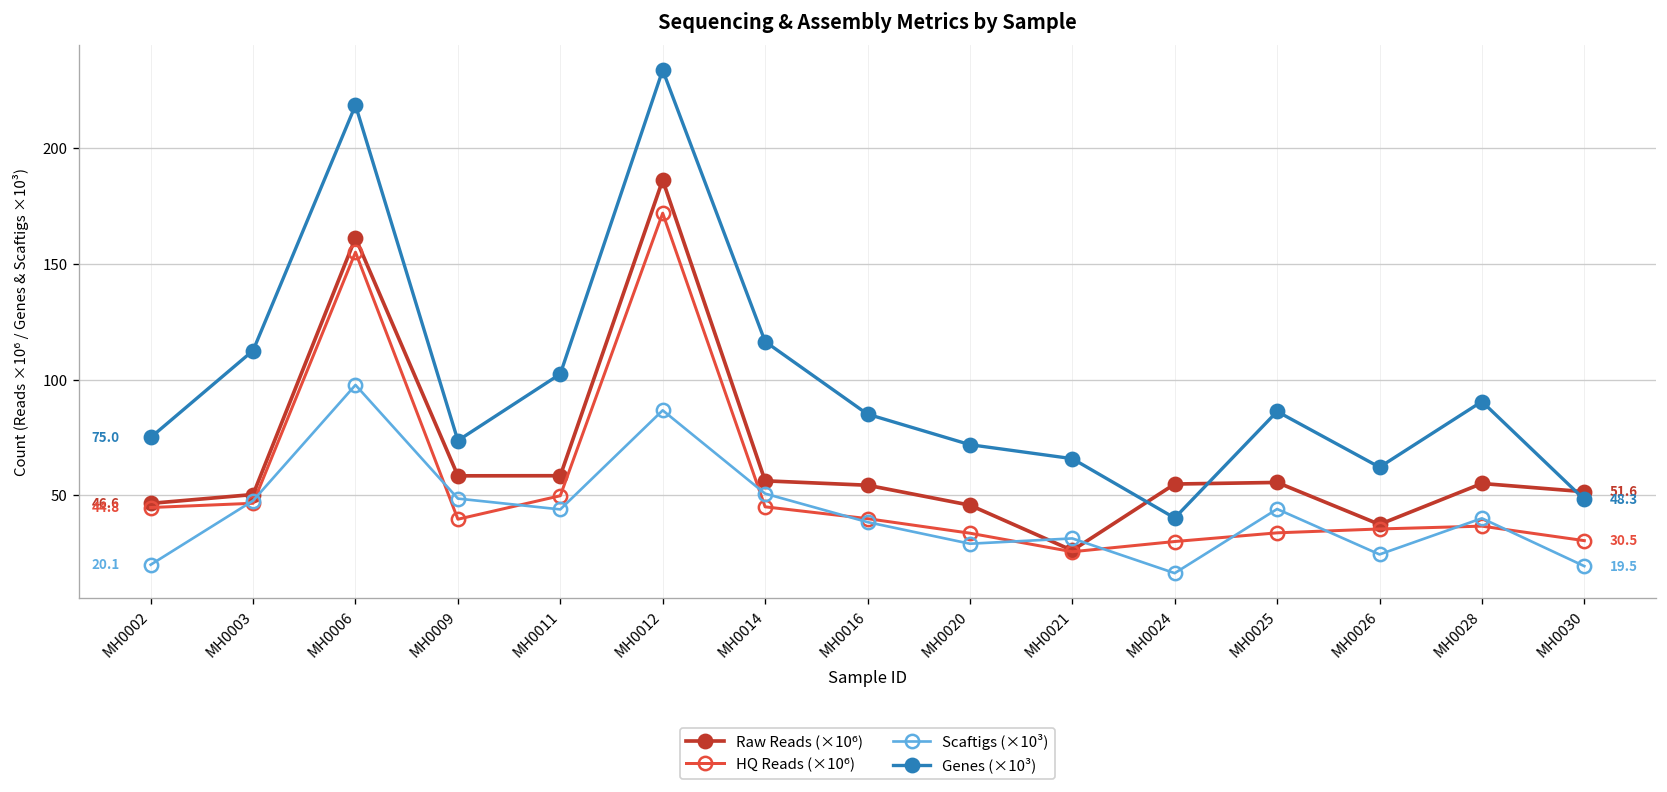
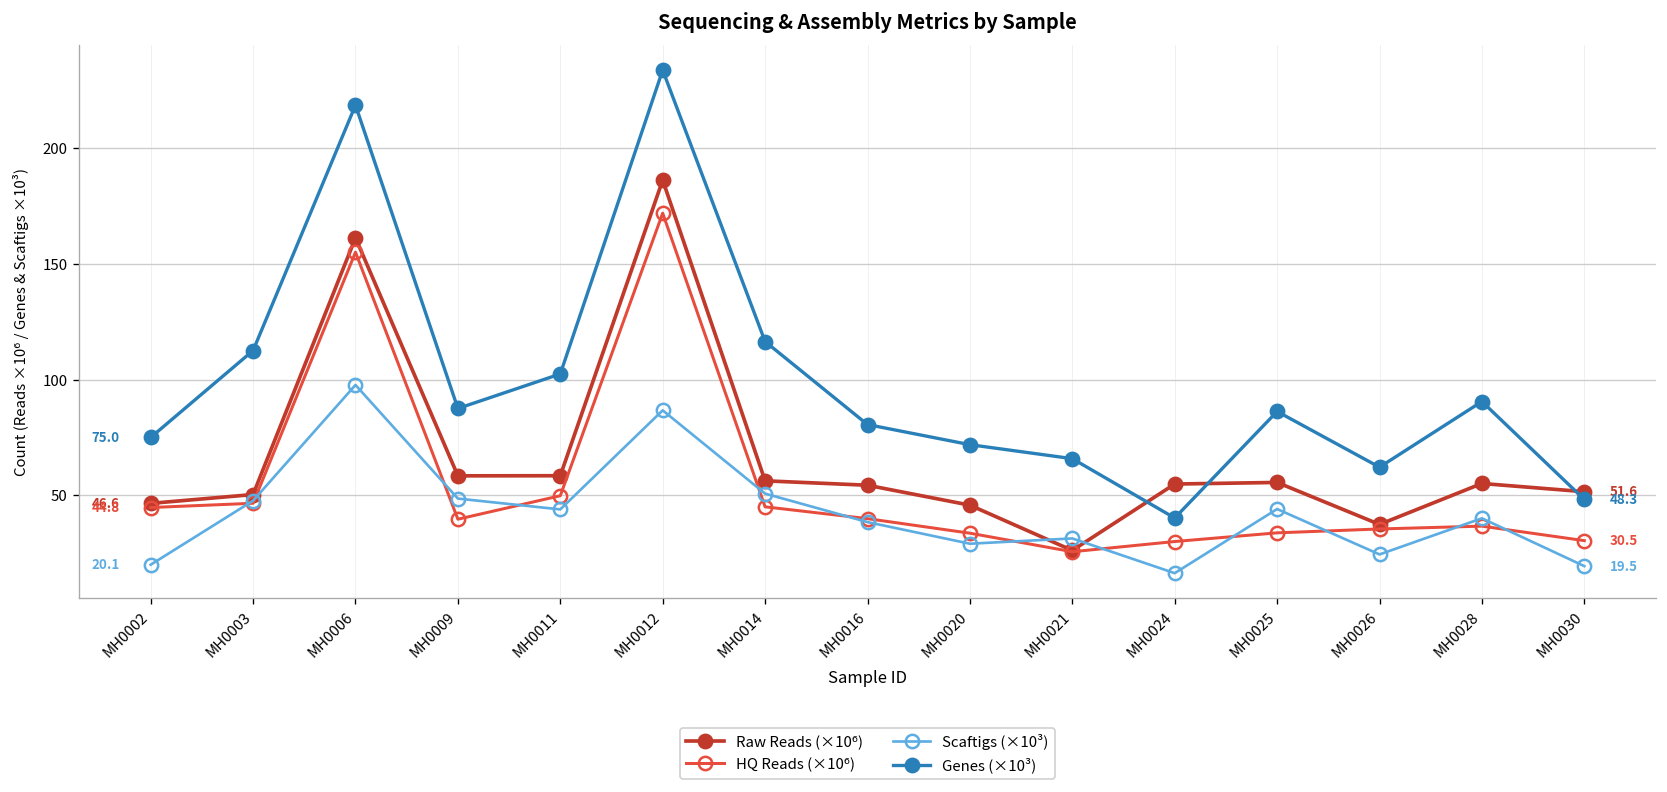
Genes (×10³), MH0009: 74 -> 88
Genes (×10³), MH0016: 85 -> 81
